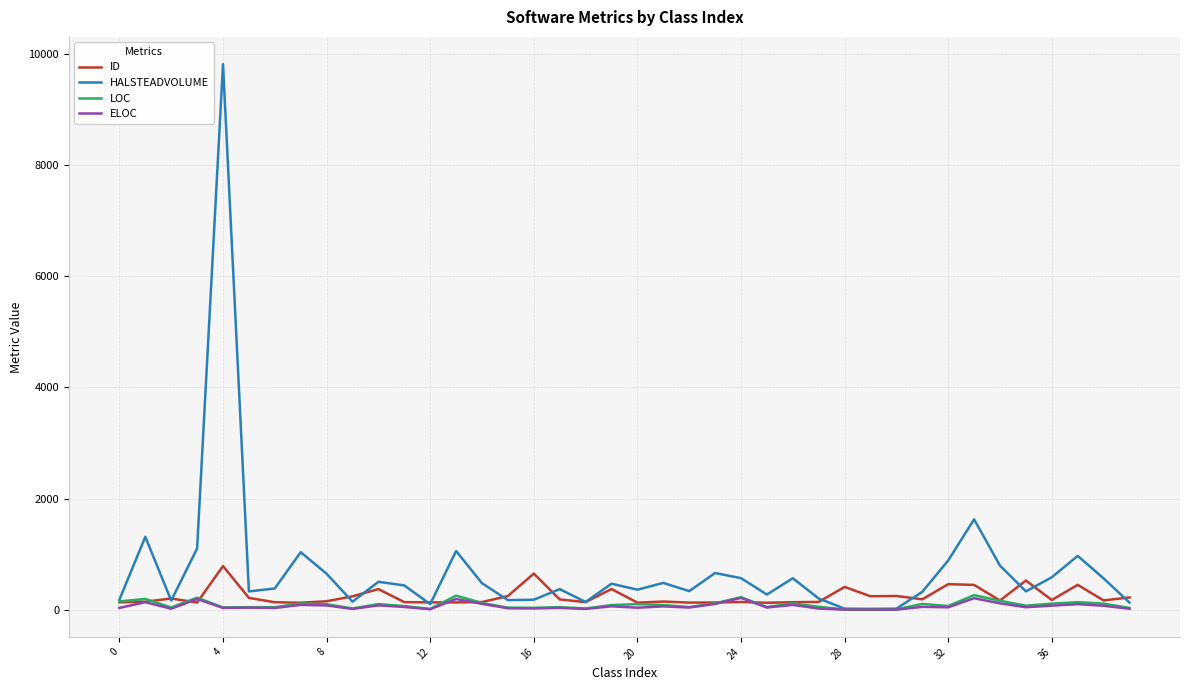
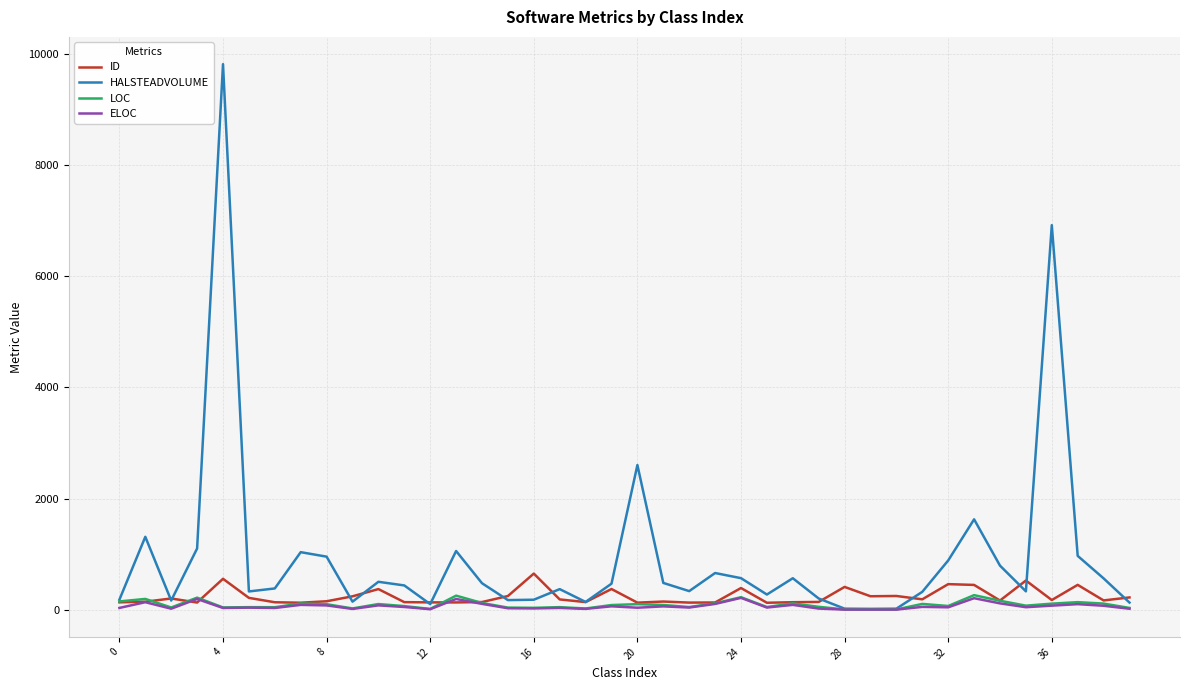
ID, 4: 800 -> 600
HALSTEADVOLUME, 8: 600 -> 1000
HALSTEADVOLUME, 20: 400 -> 2600
ID, 24: 100 -> 400
HALSTEADVOLUME, 36: 600 -> 6900
